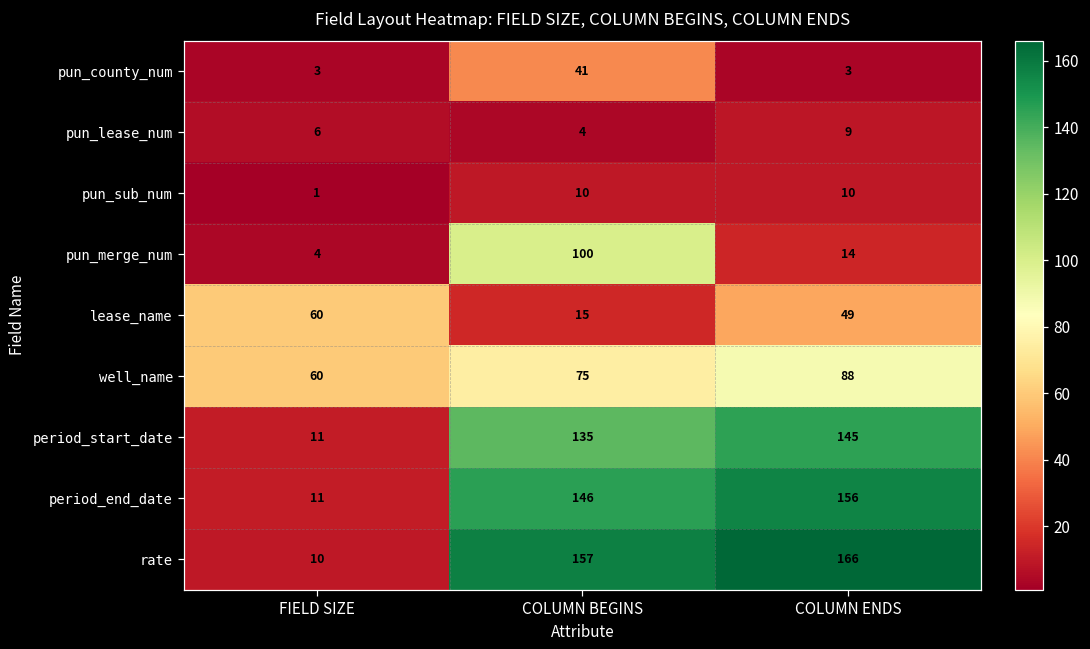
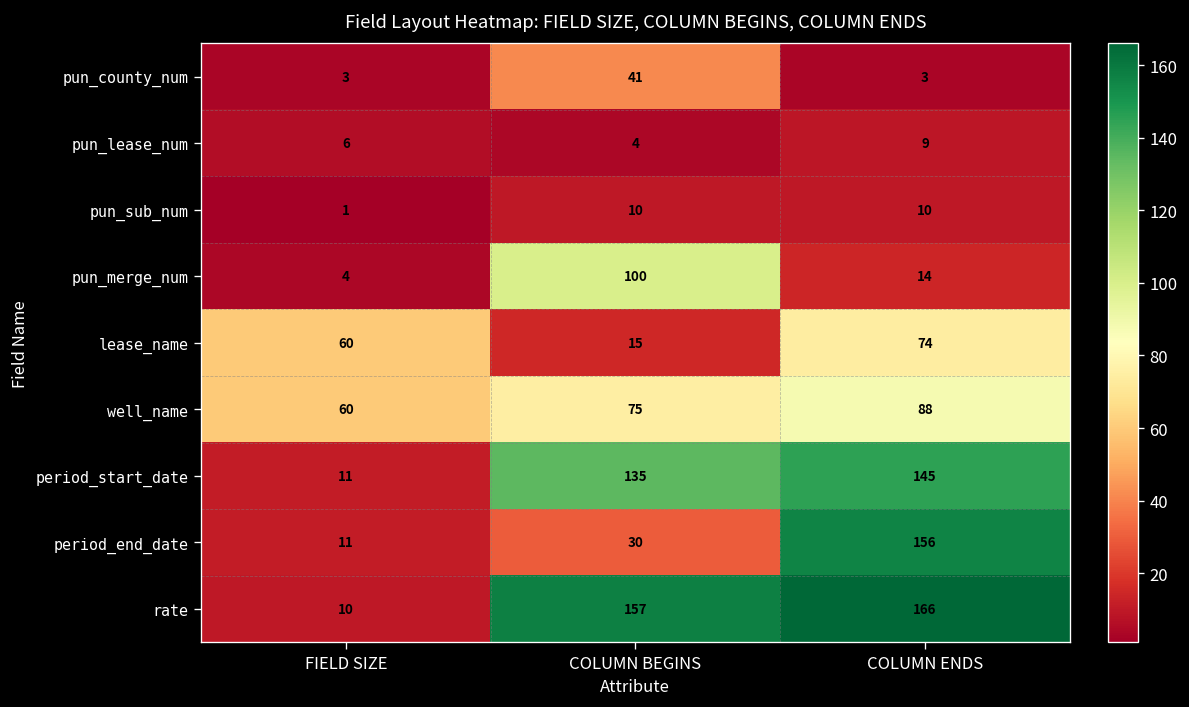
lease_name, COLUMN ENDS: 49 -> 74
period_end_date, COLUMN BEGINS: 146 -> 30
